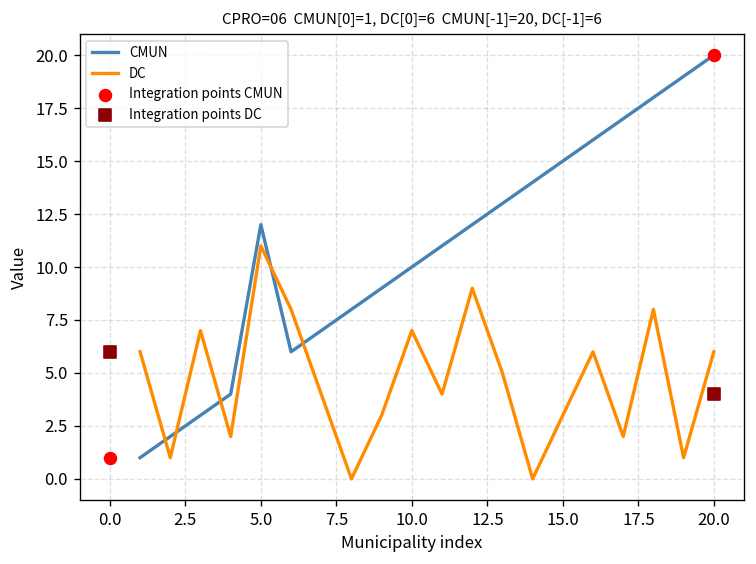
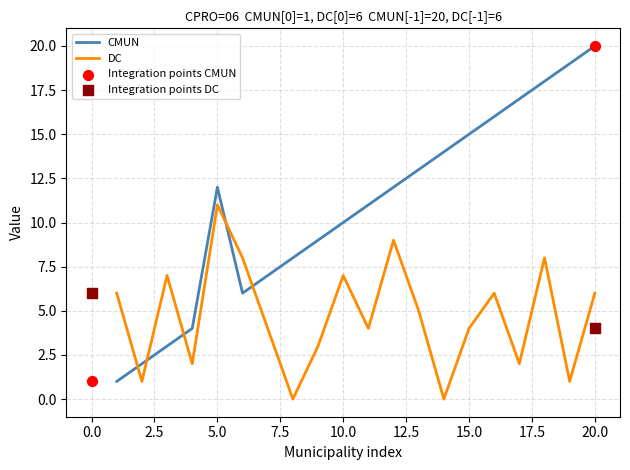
DC, 15.0: 3 -> 4
